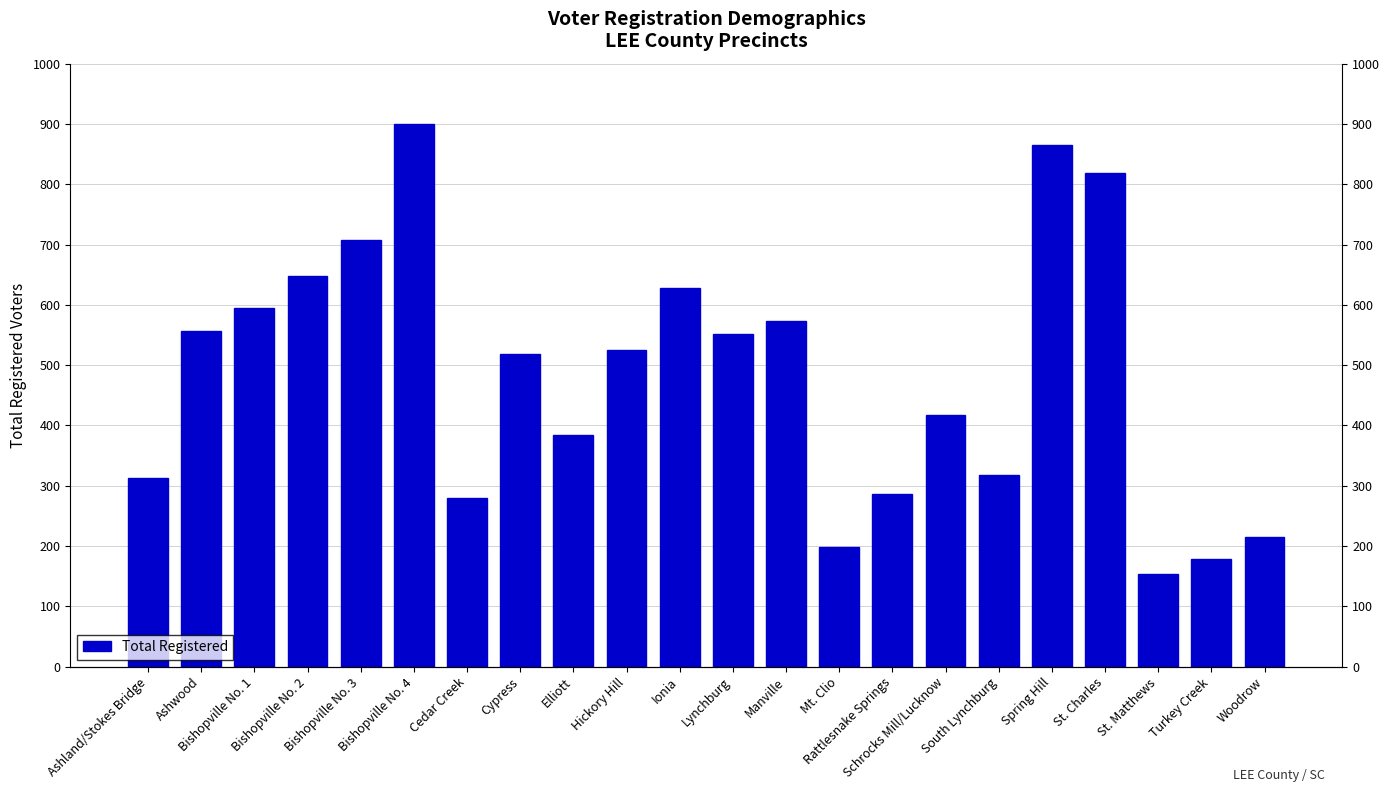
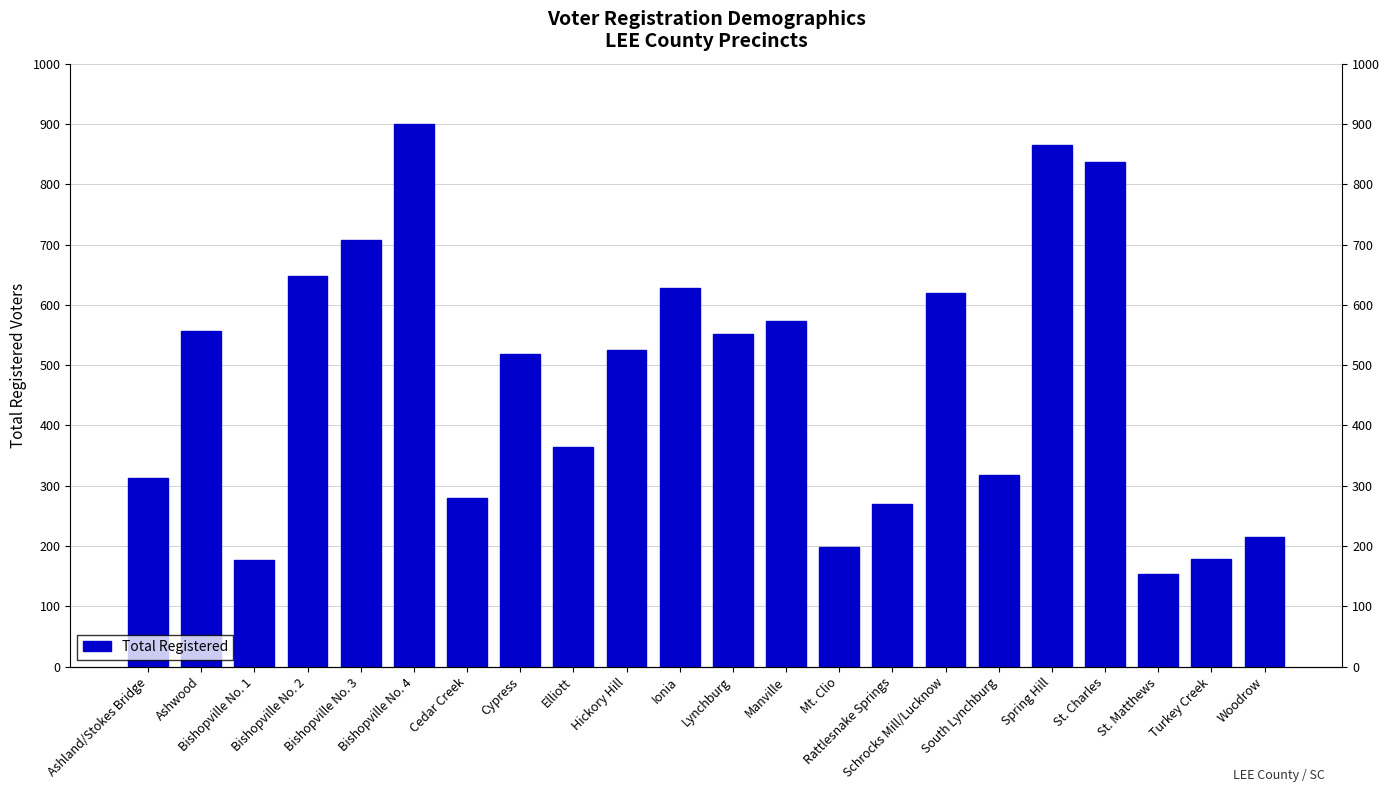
Bishopville No. 1: 590 -> 180
Elliott: 380 -> 370
Rattlesnake Springs: 290 -> 270
Schrocks Mill/Lucknow: 420 -> 620
St. Charles: 820 -> 840
